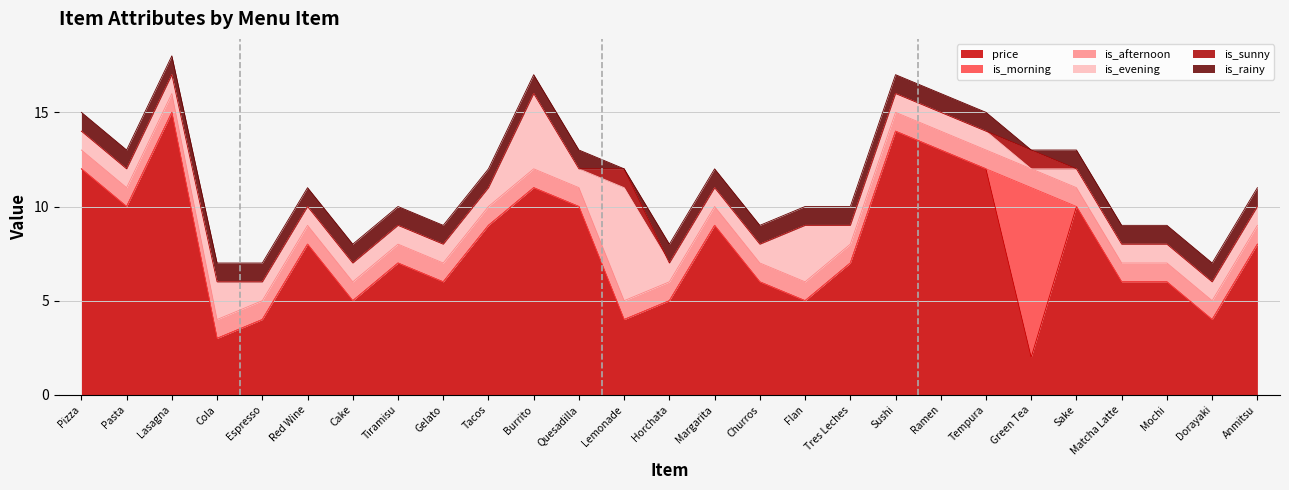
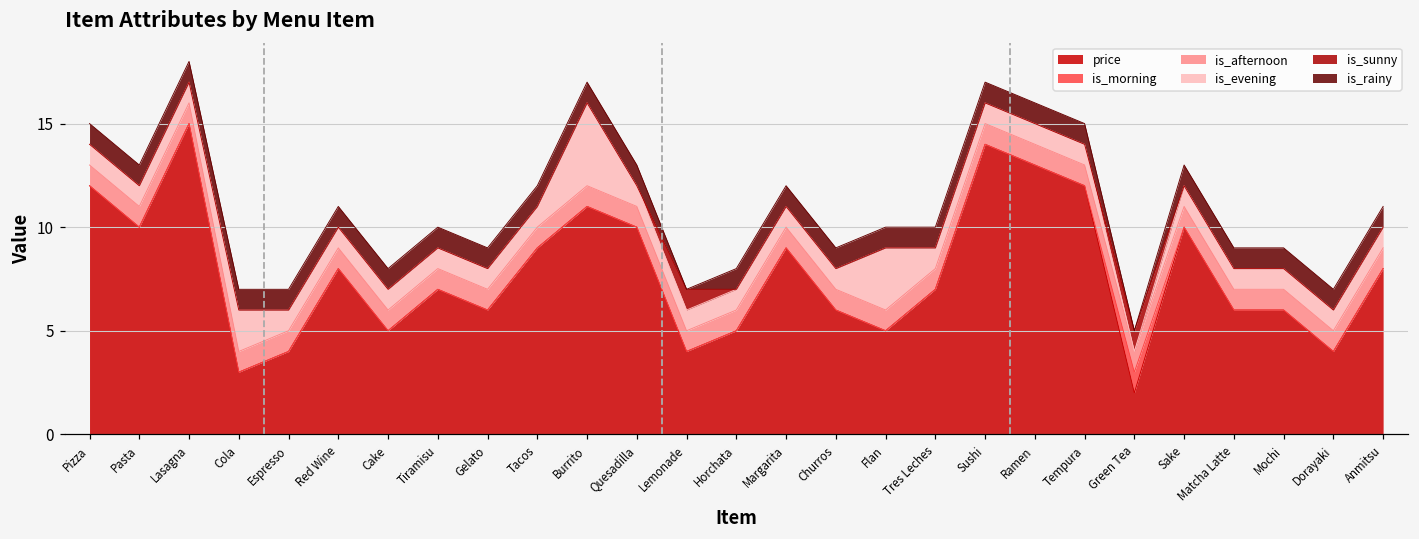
is_evening, Lemonade: 6 -> 1
is_morning, Green Tea: 9 -> 1
